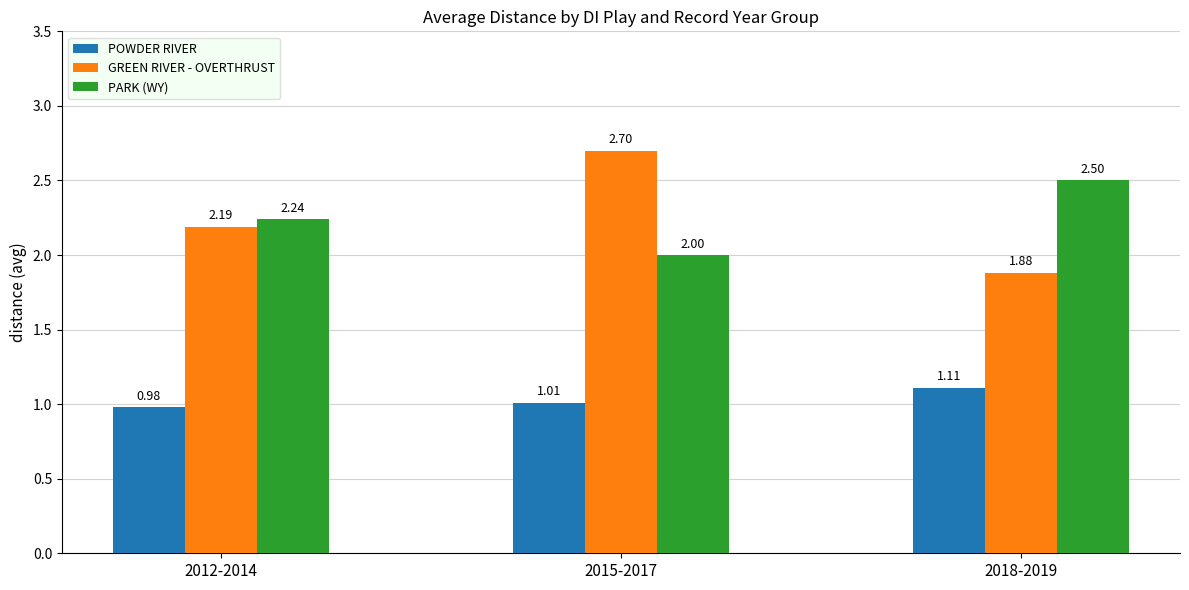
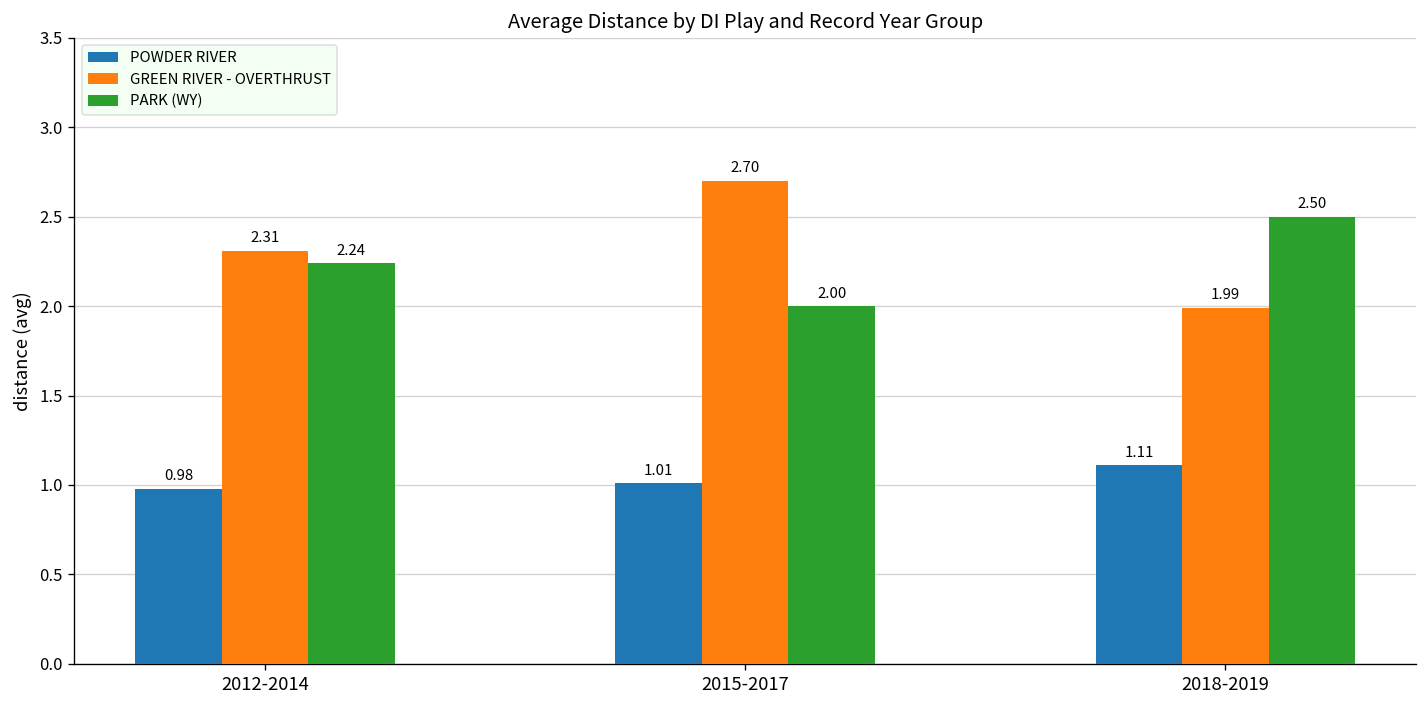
GREEN RIVER - OVERTHRUST, 2012-2014: 2.19 -> 2.31
GREEN RIVER - OVERTHRUST, 2018-2019: 1.88 -> 1.99
